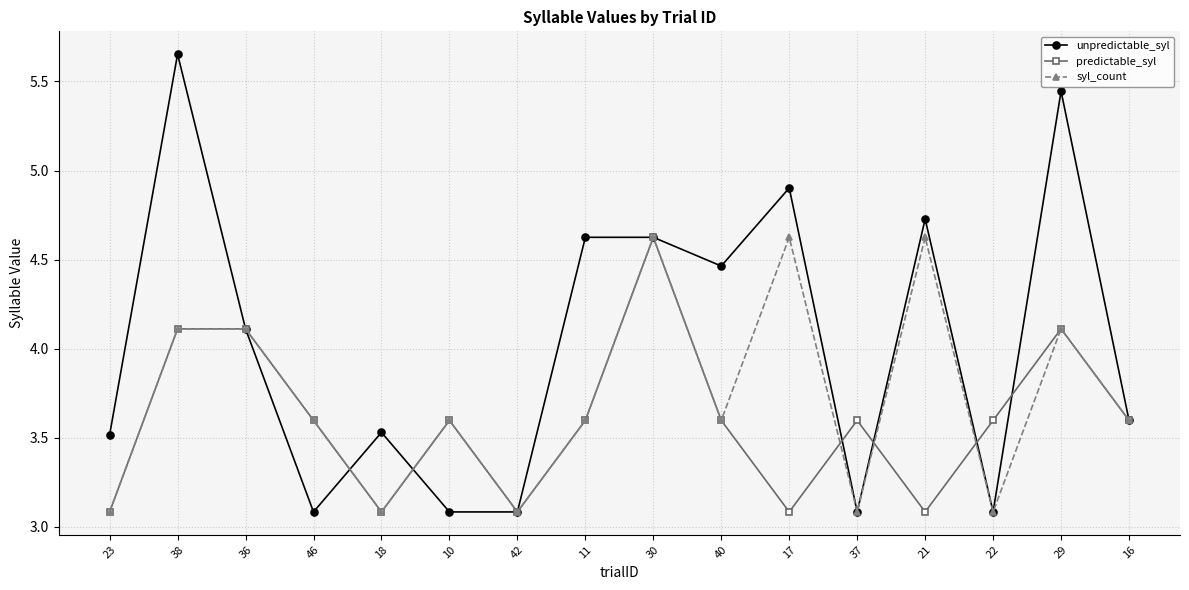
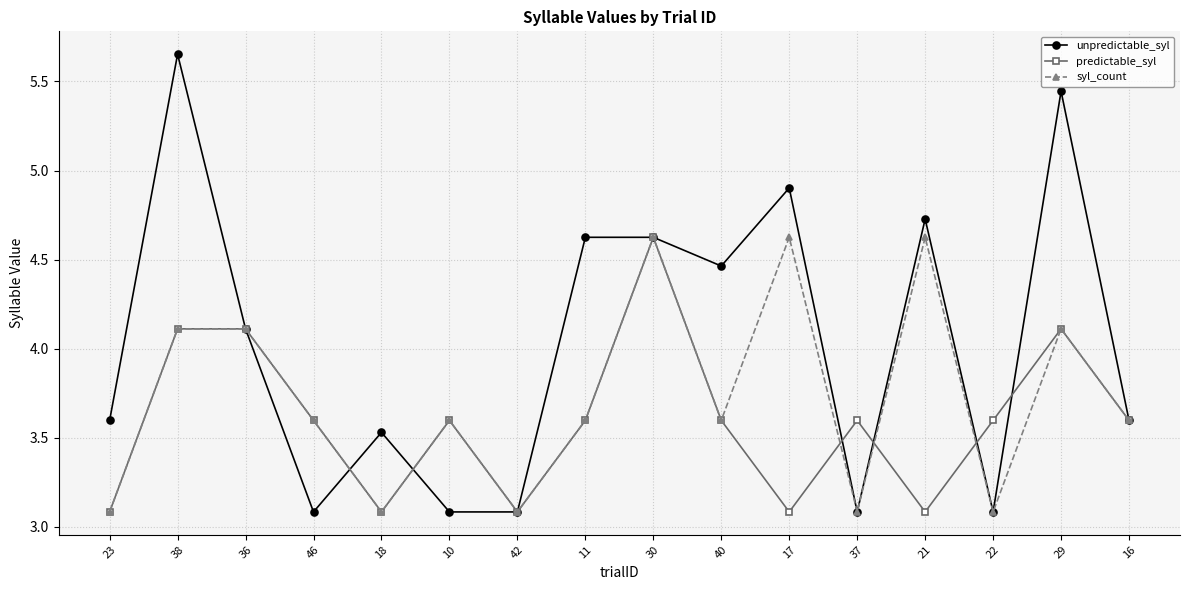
unpredictable_syl, 23: 3.52 -> 3.60
